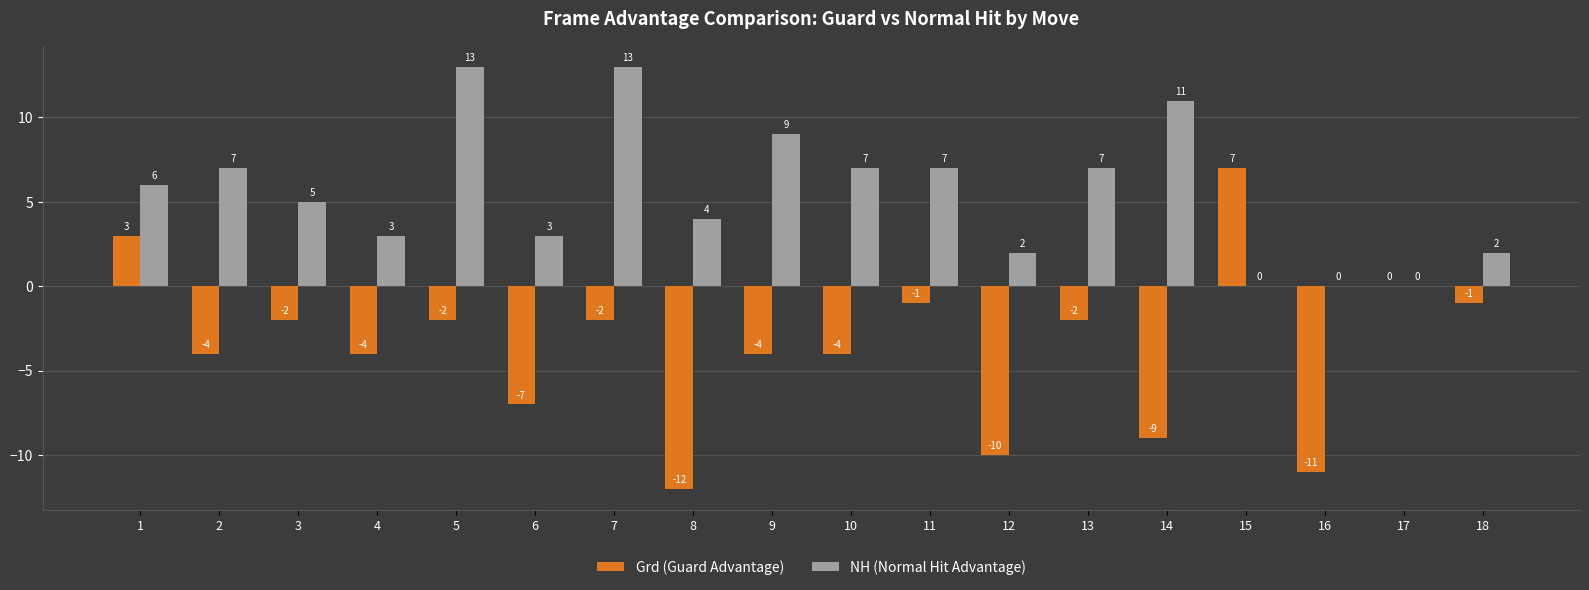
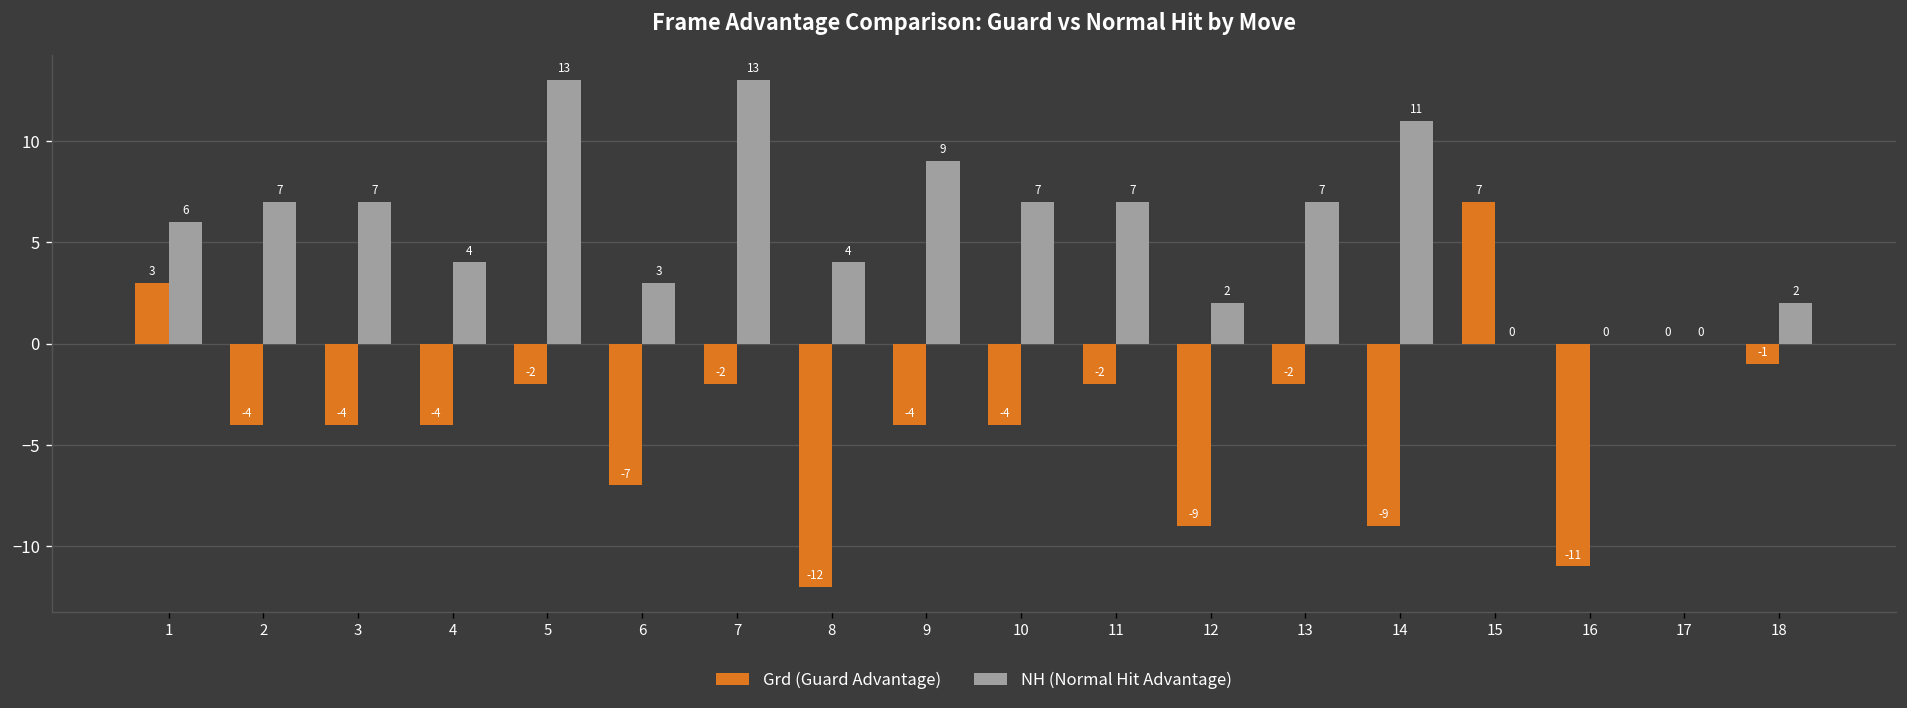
Grd (Guard Advantage), 3: -2 -> -4
NH (Normal Hit Advantage), 3: 5 -> 7
NH (Normal Hit Advantage), 4: 3 -> 4
Grd (Guard Advantage), 11: -1 -> -2
Grd (Guard Advantage), 12: -10 -> -9
